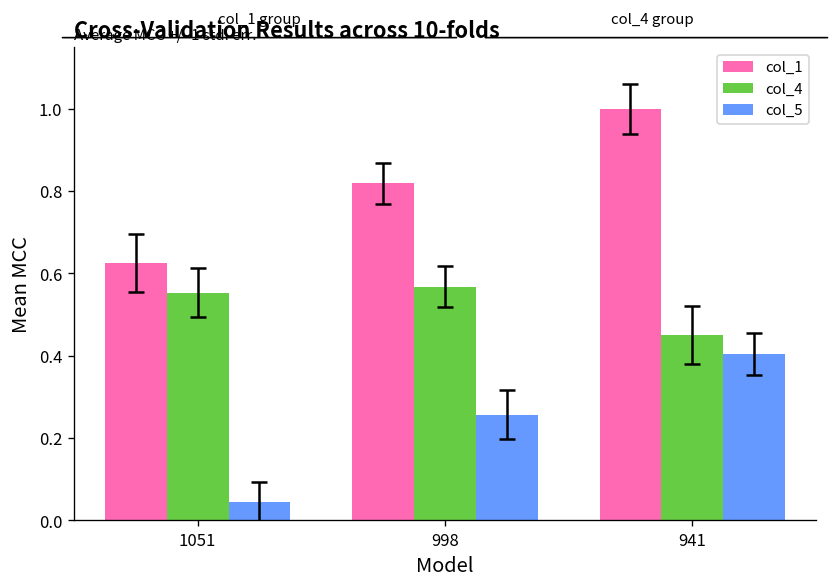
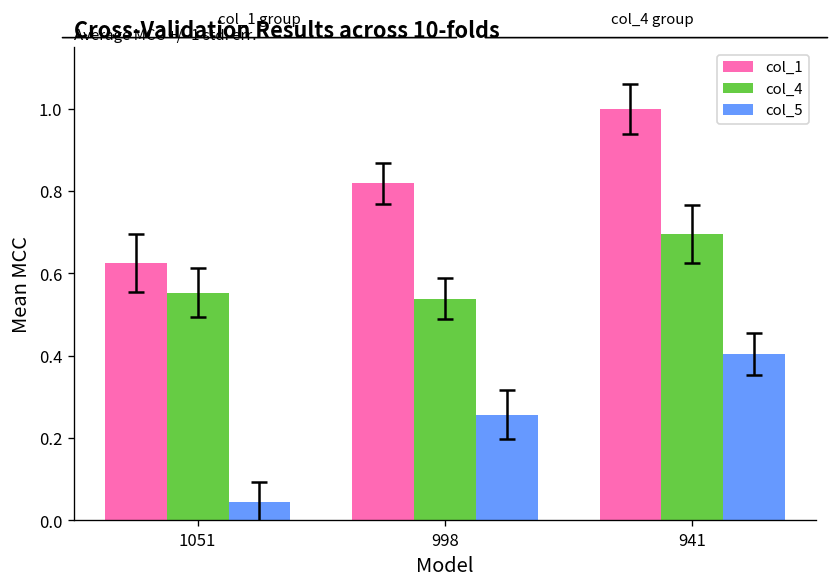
col_4, 998: 0.57 -> 0.54
col_4, 941: 0.45 -> 0.70
